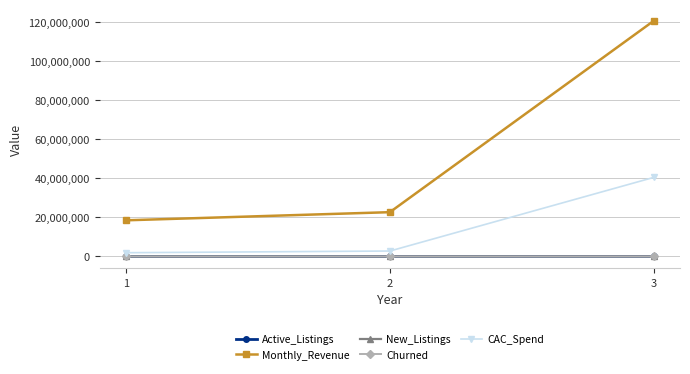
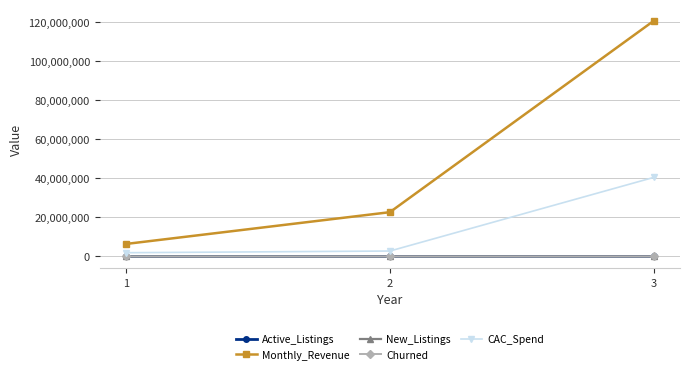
Monthly_Revenue, 1: 18,000,000 -> 6,000,000
